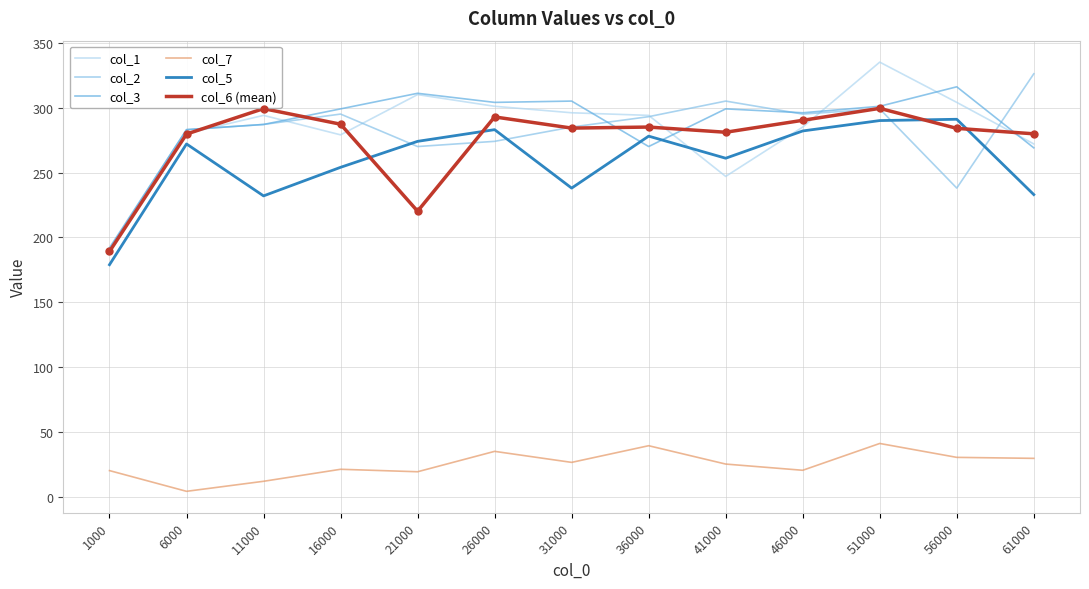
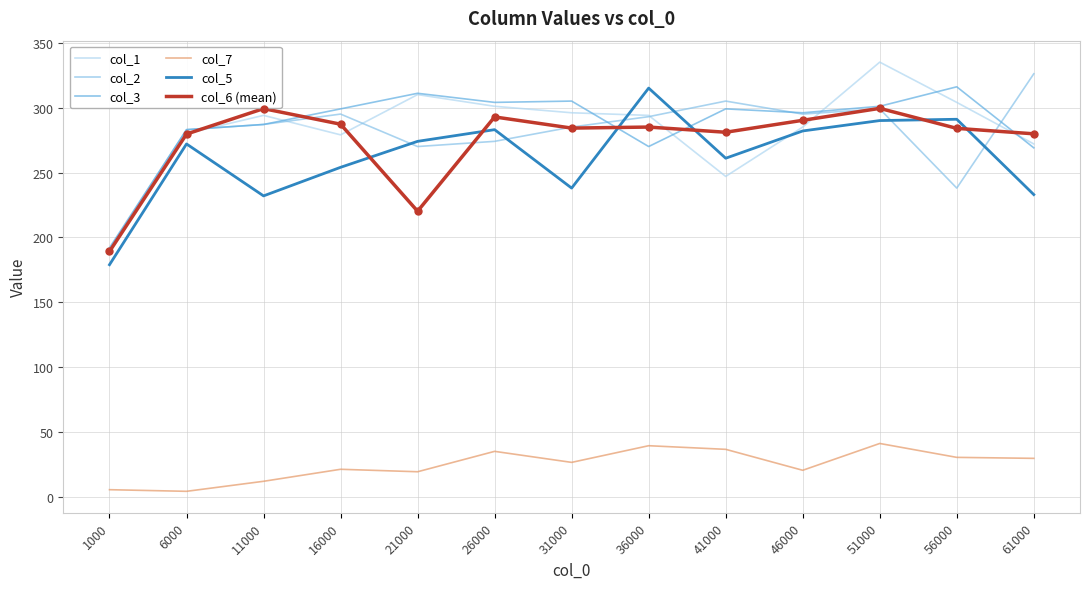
col_7, 1000: 20 -> 6
col_5, 36000: 278 -> 315
col_7, 41000: 25 -> 37
